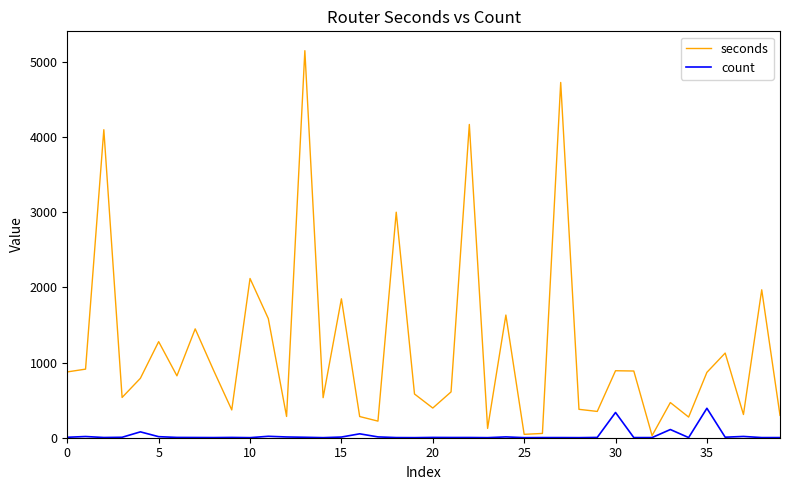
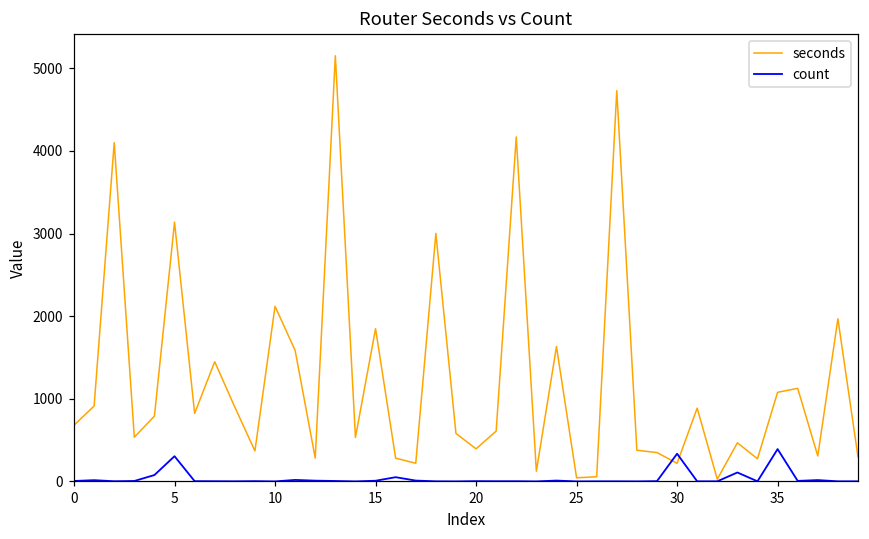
seconds, 0: 900 -> 700
seconds, 5: 1300 -> 3100
count, 5: 0 -> 300
seconds, 30: 900 -> 200
seconds, 35: 900 -> 1100
